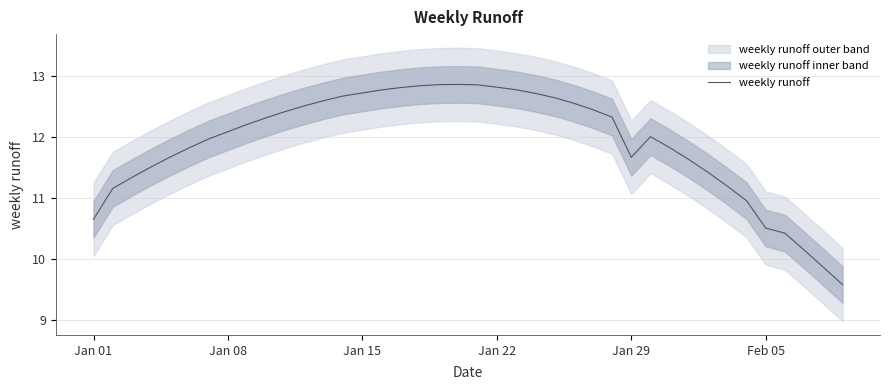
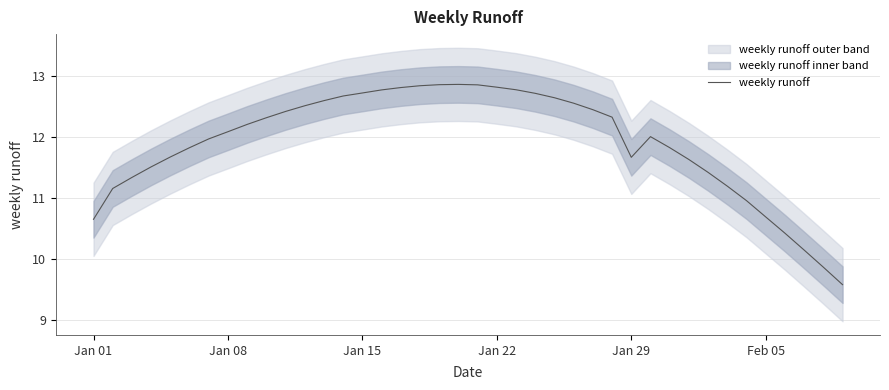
weekly runoff, Feb 05: 10.5 -> 10.7
